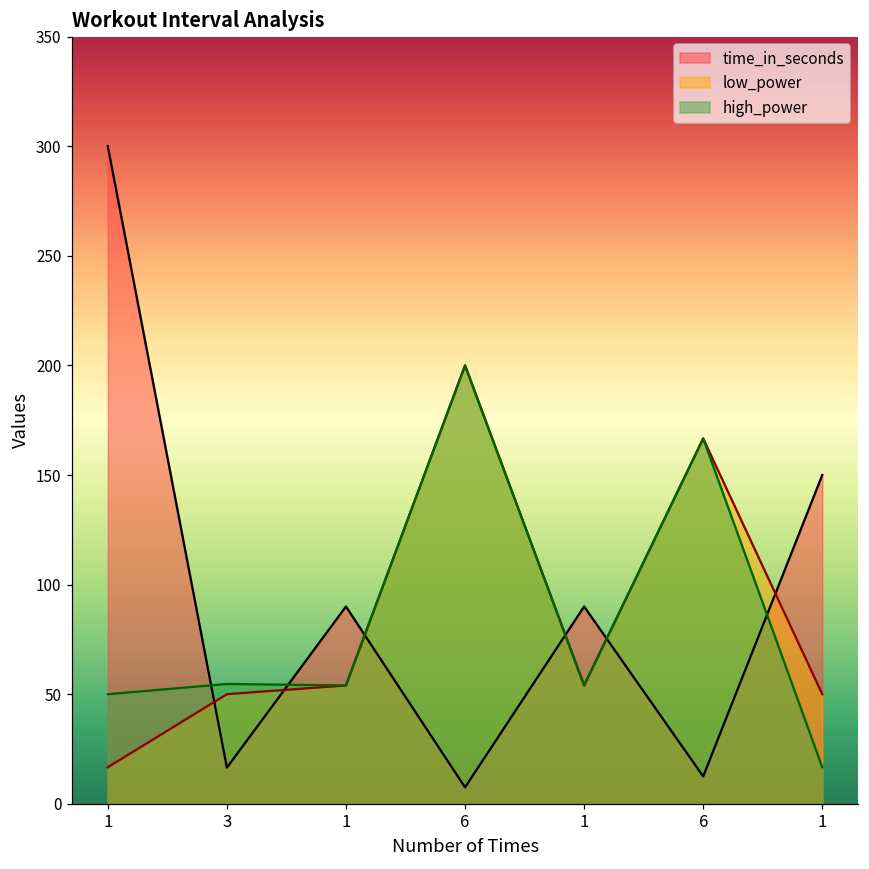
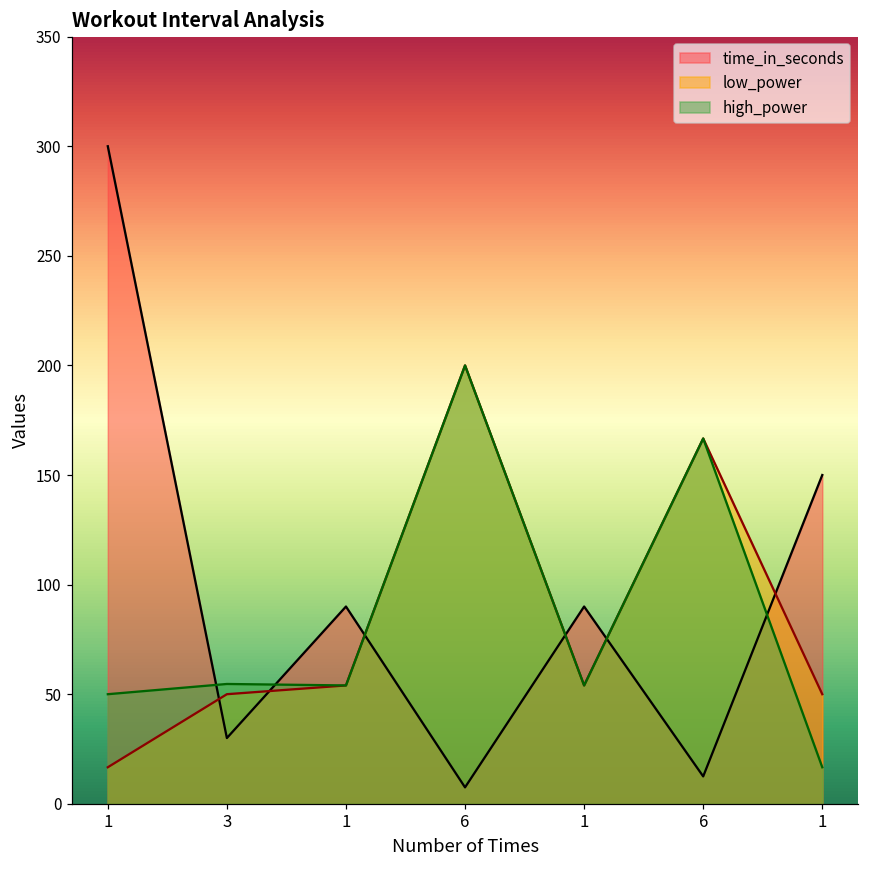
time_in_seconds, 3: 17 -> 30
